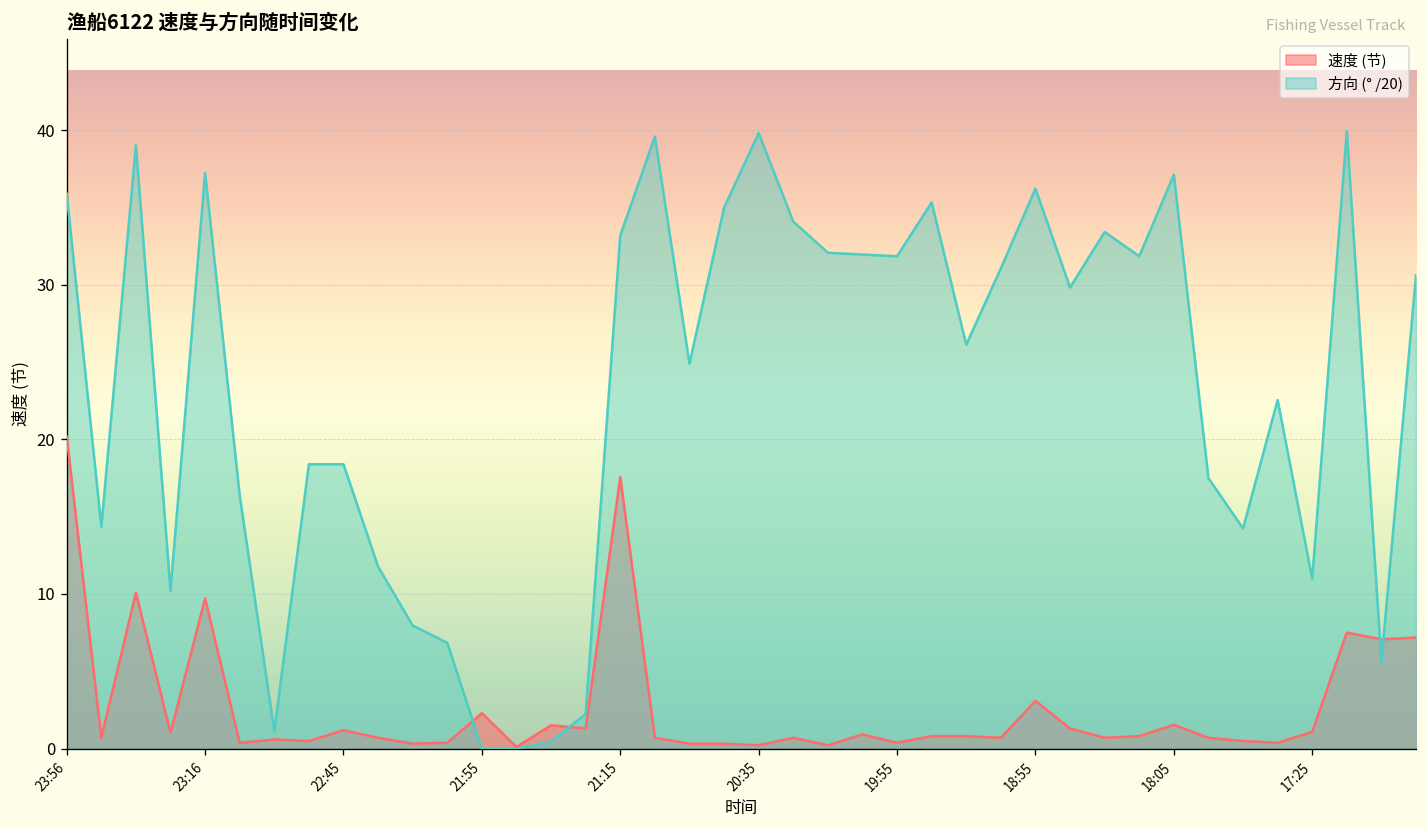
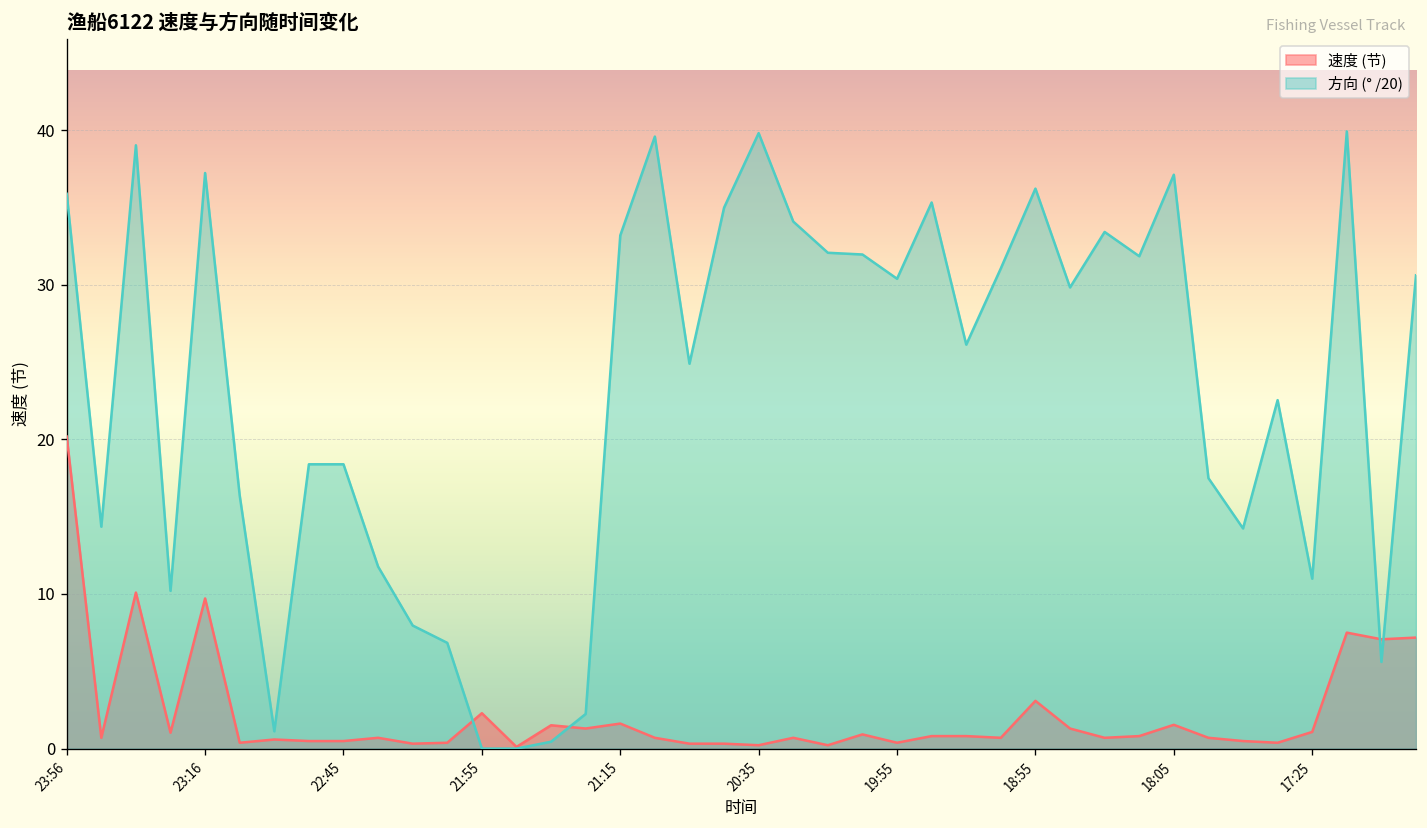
速度 (节), 22:45: 1.2 -> 0.5
速度 (节), 21:15: 17.6 -> 1.6
方向 (° /20), 19:55: 31.8 -> 30.4
